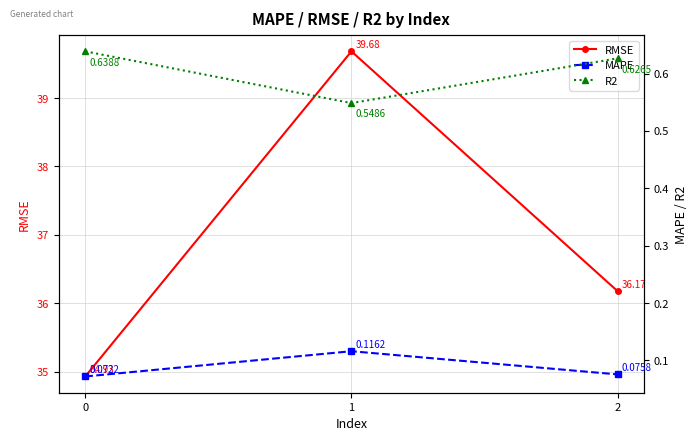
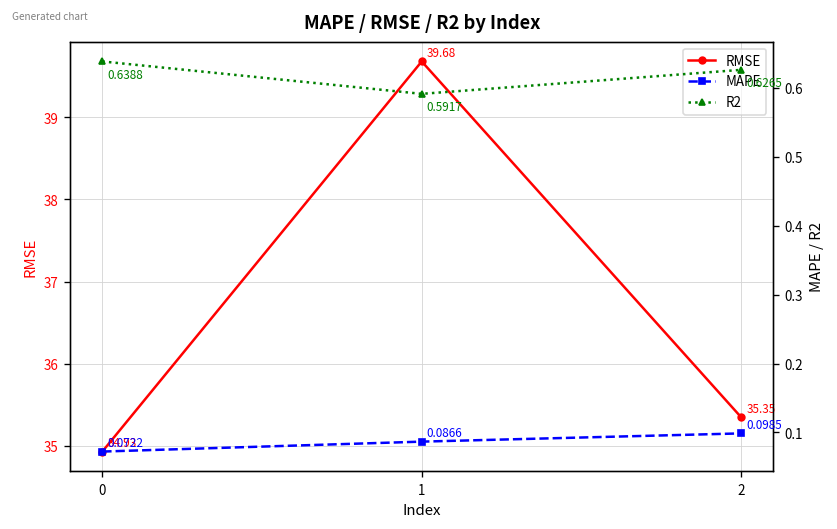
RMSE, 2: 36.17 -> 35.35
MAPE, 1: 0.1162 -> 0.0866
R2, 1: 0.5486 -> 0.5917
MAPE, 2: 0.0758 -> 0.0985
